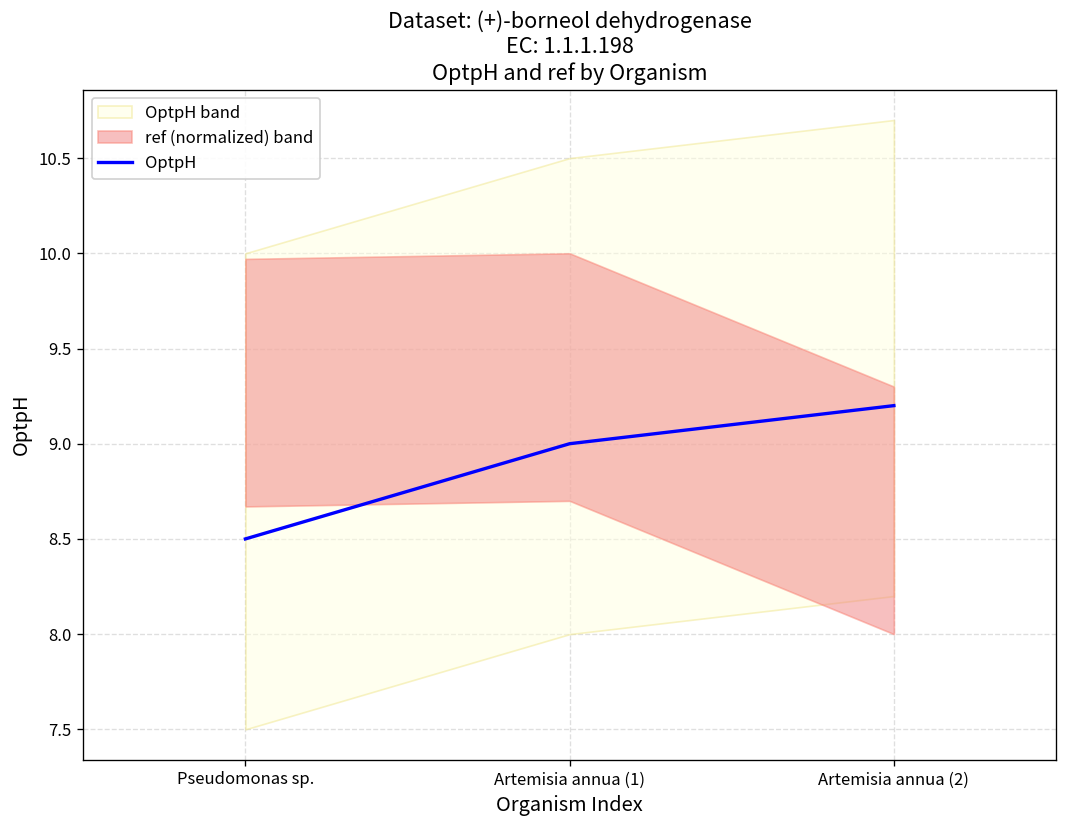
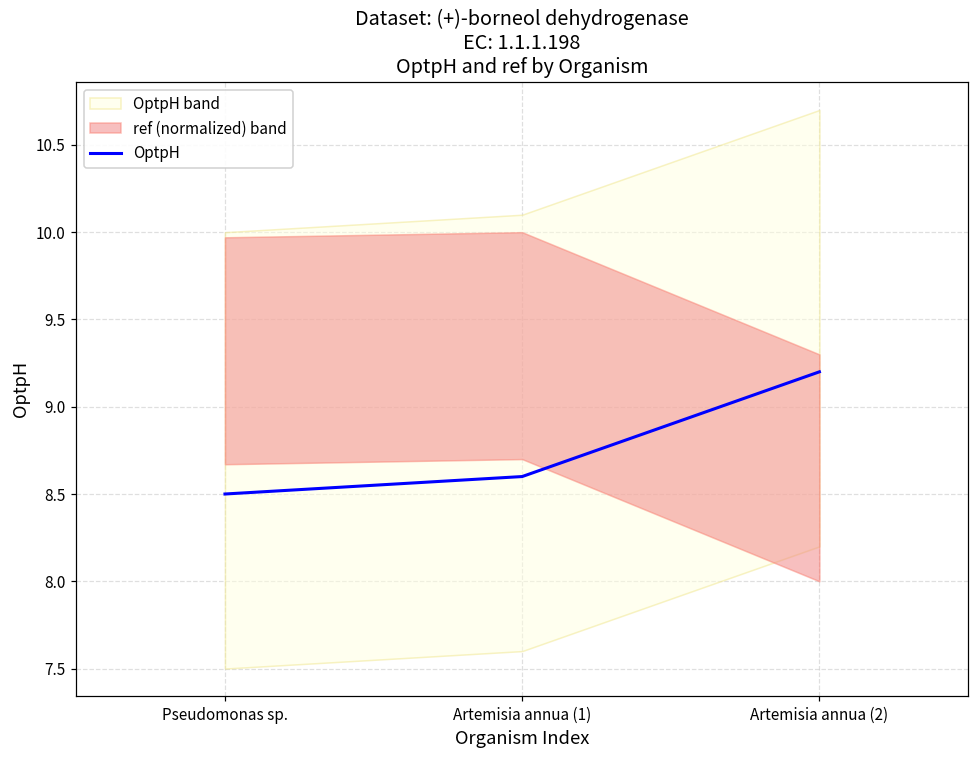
OptpH, Artemisia annua (1): 9.0 -> 8.6
